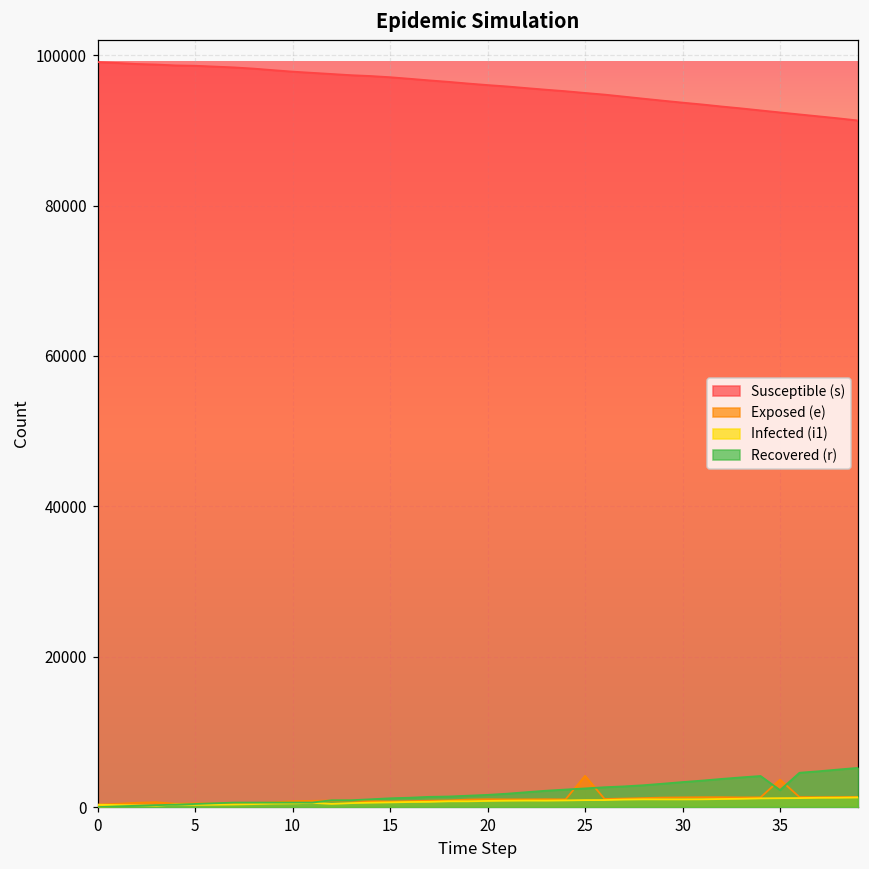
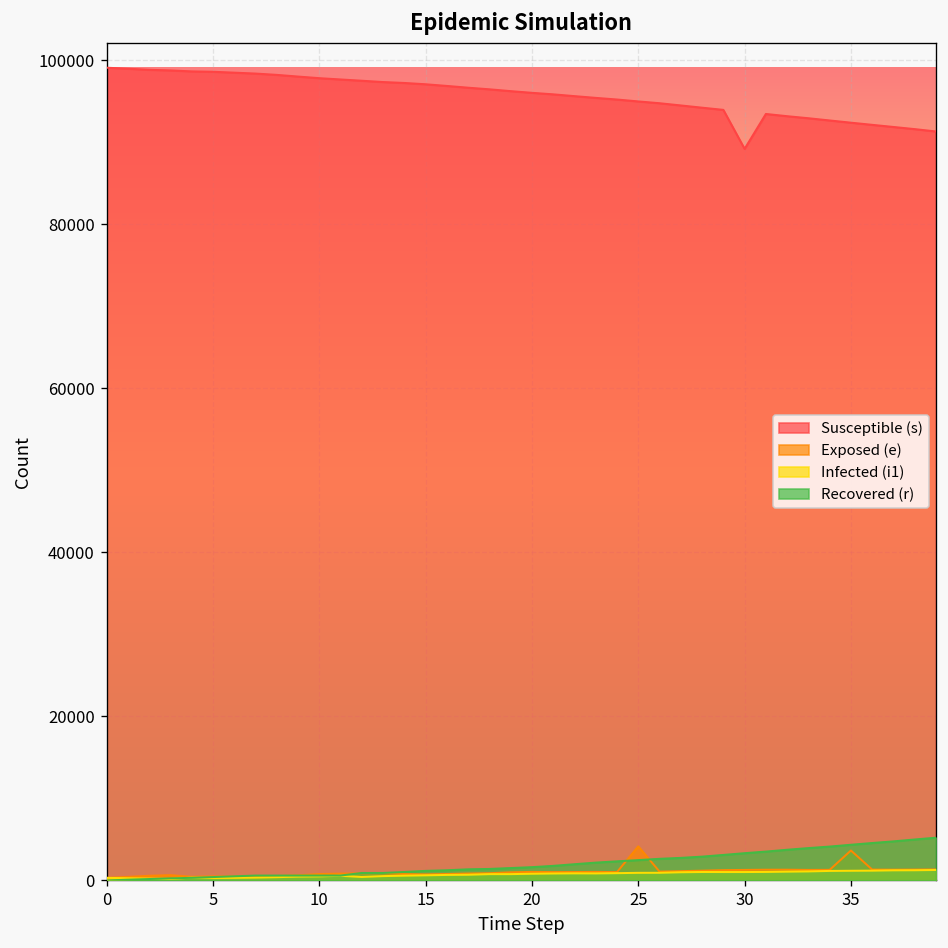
Susceptible (s), 30: 94000 -> 89000
Recovered (r), 35: 2000 -> 4000
